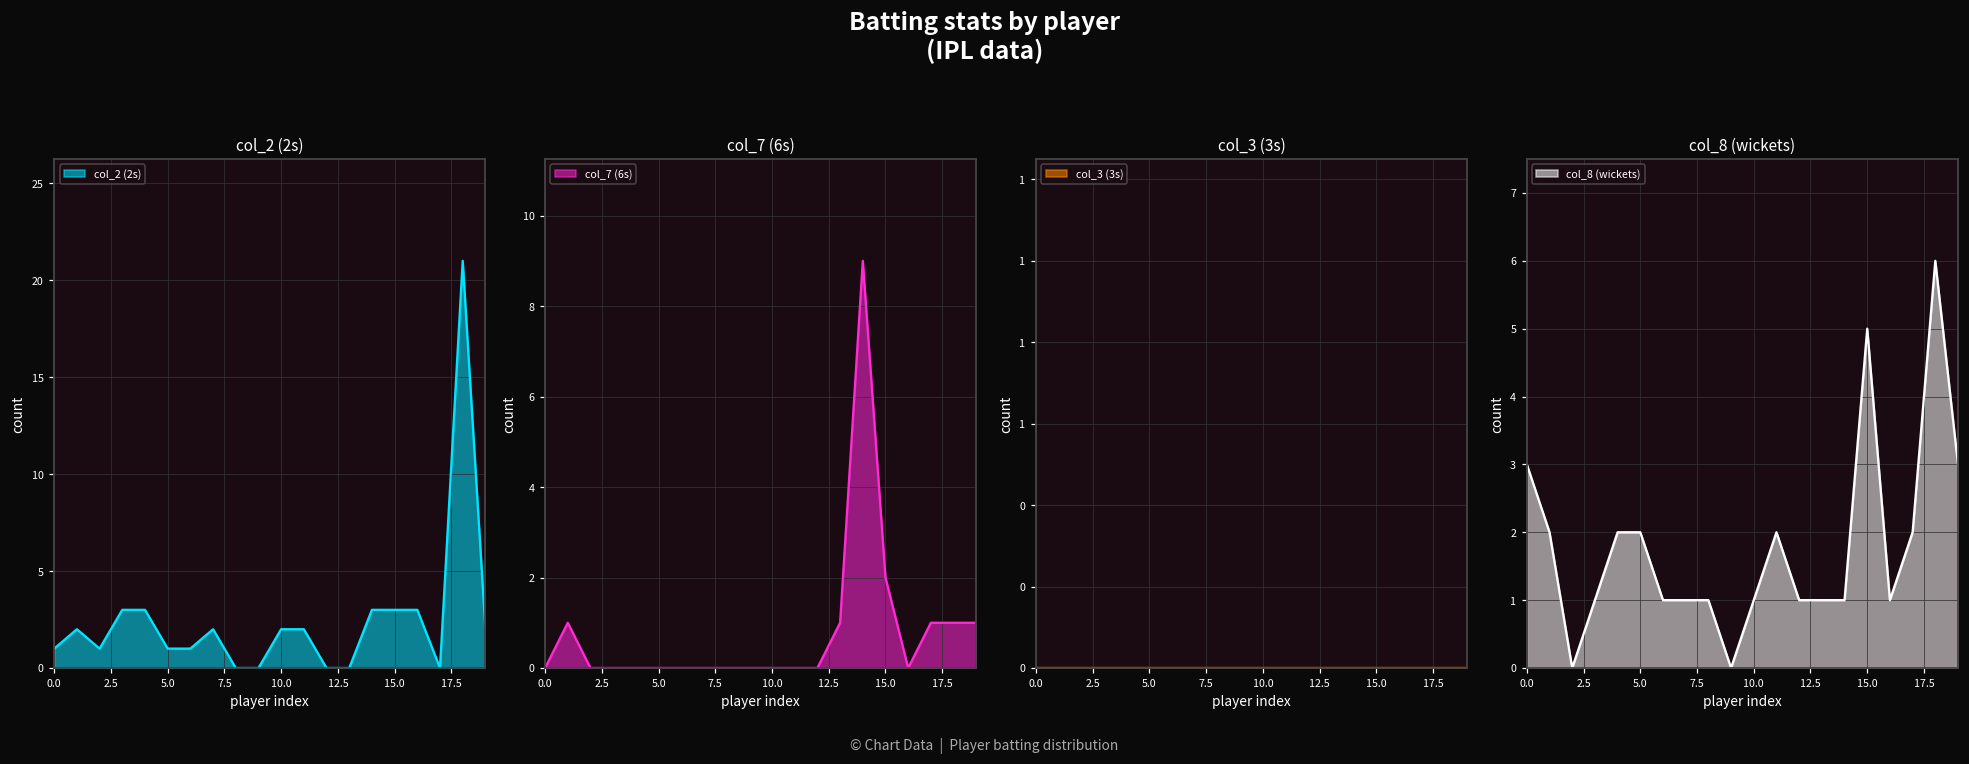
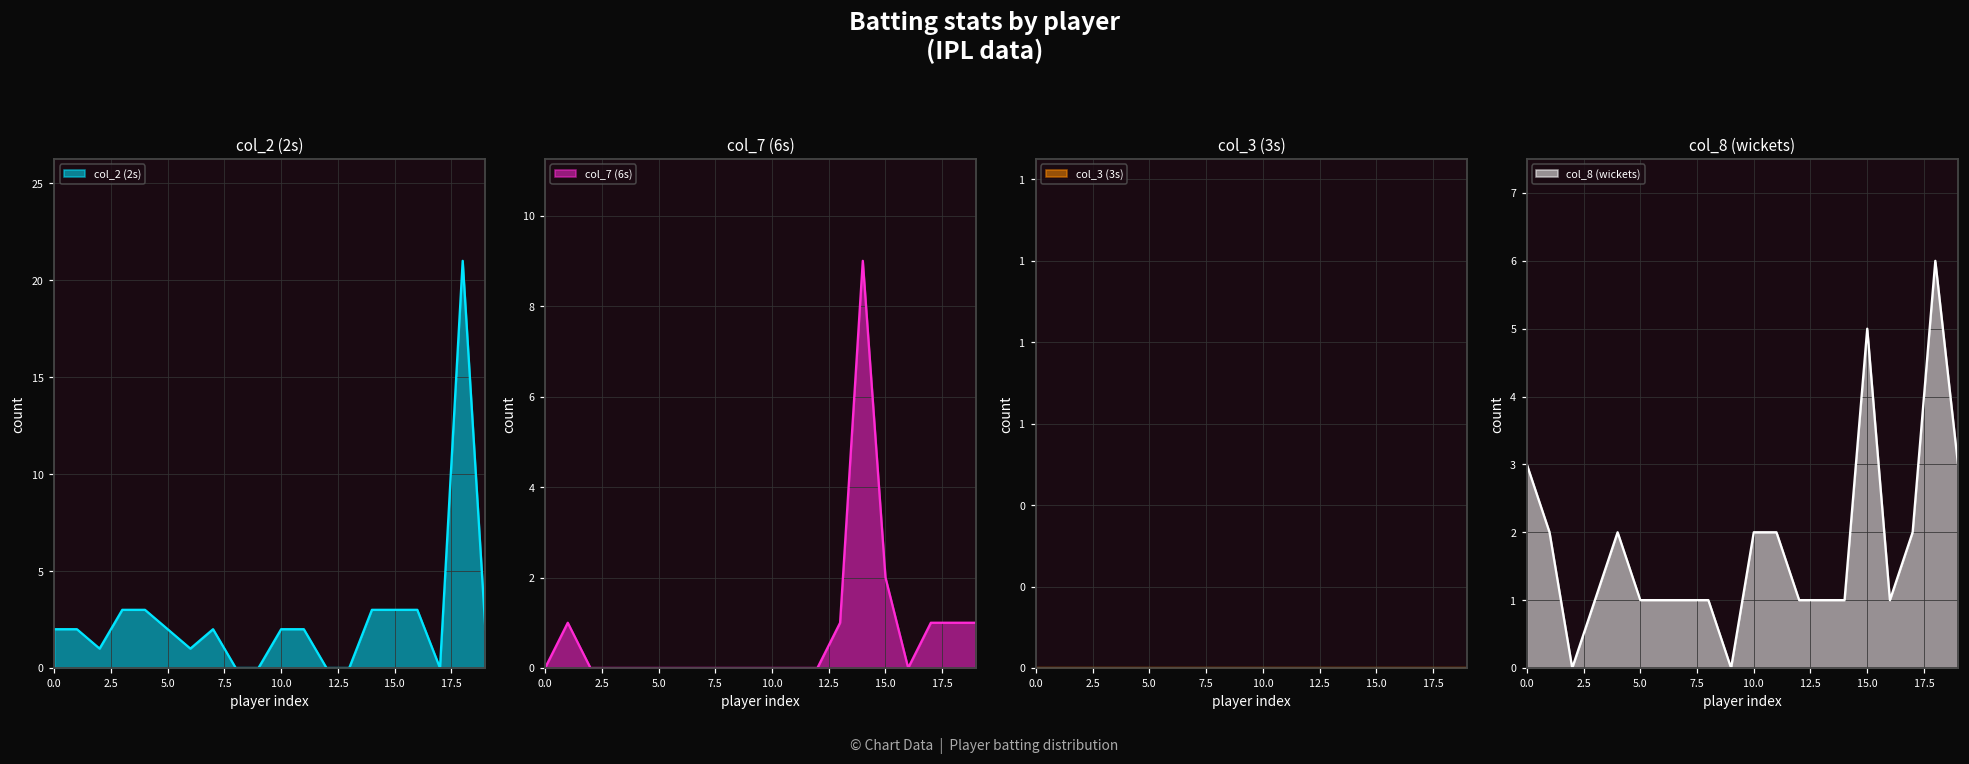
col_2 (2s), 0.0: 1 -> 2
col_2 (2s), 5.0: 1 -> 2
col_8 (wickets), 5.0: 2 -> 1
col_8 (wickets), 10.0: 1 -> 2
